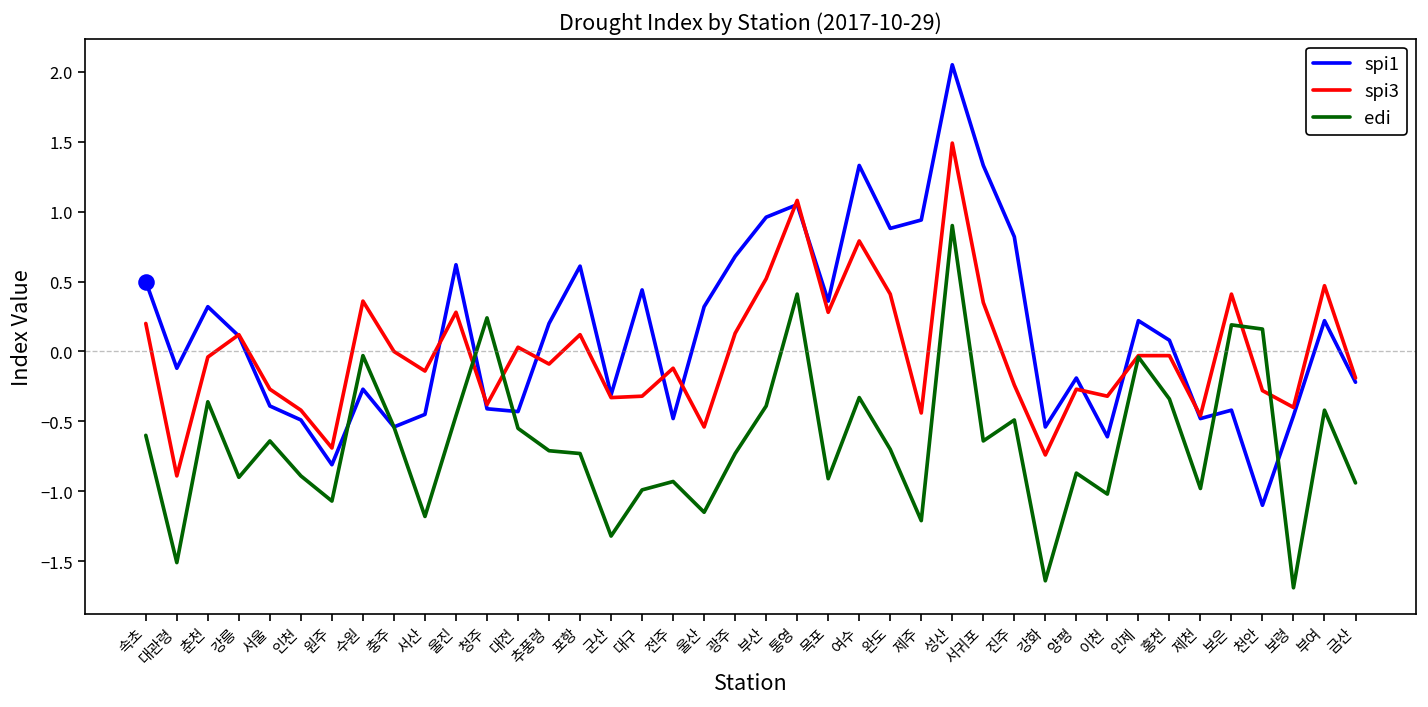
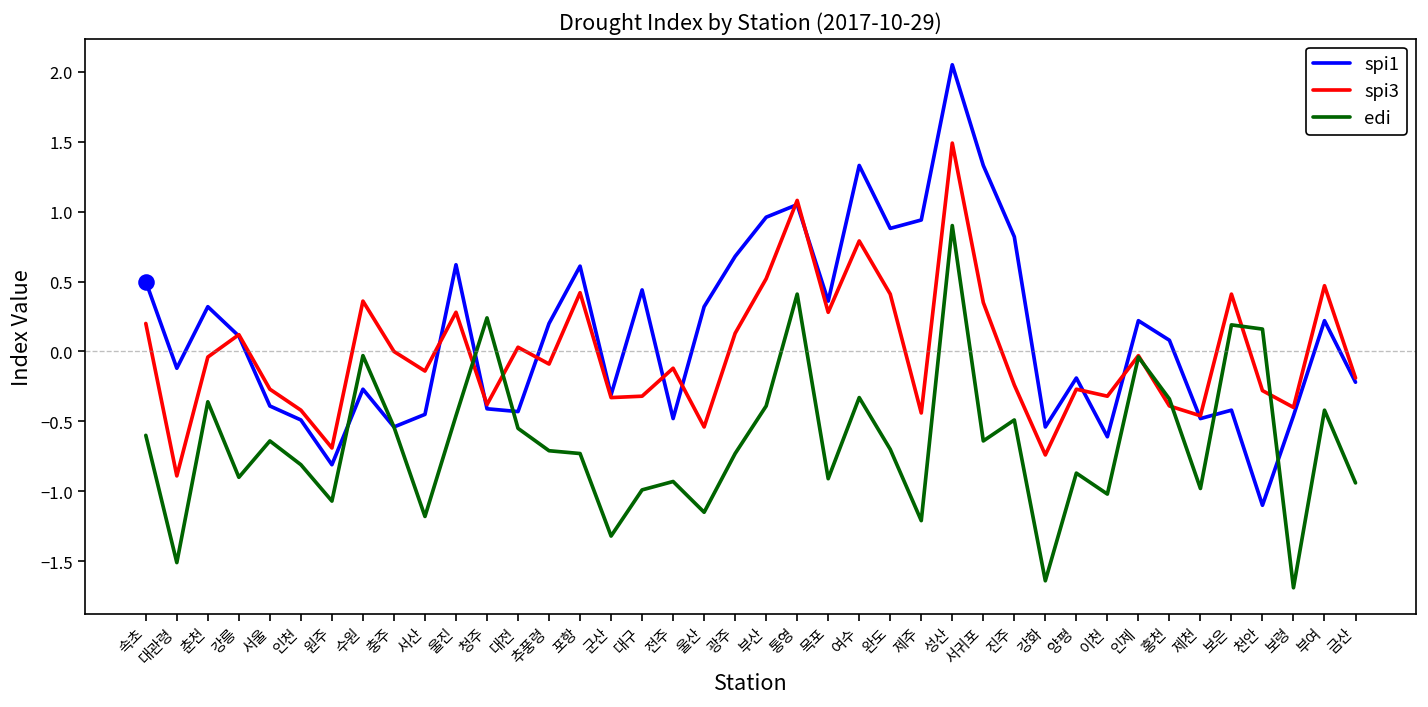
edi, 인천: -0.89 -> -0.81
spi3, 포항: 0.12 -> 0.42
spi3, 홍천: -0.03 -> -0.39
